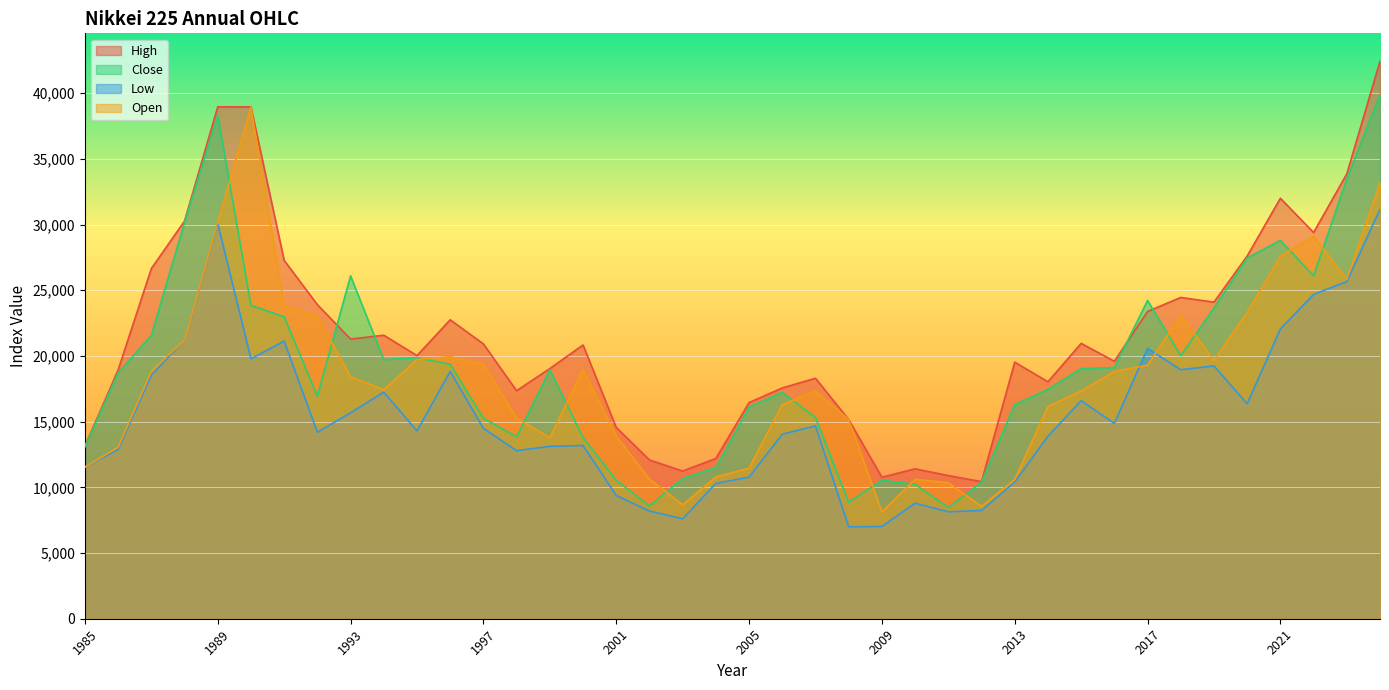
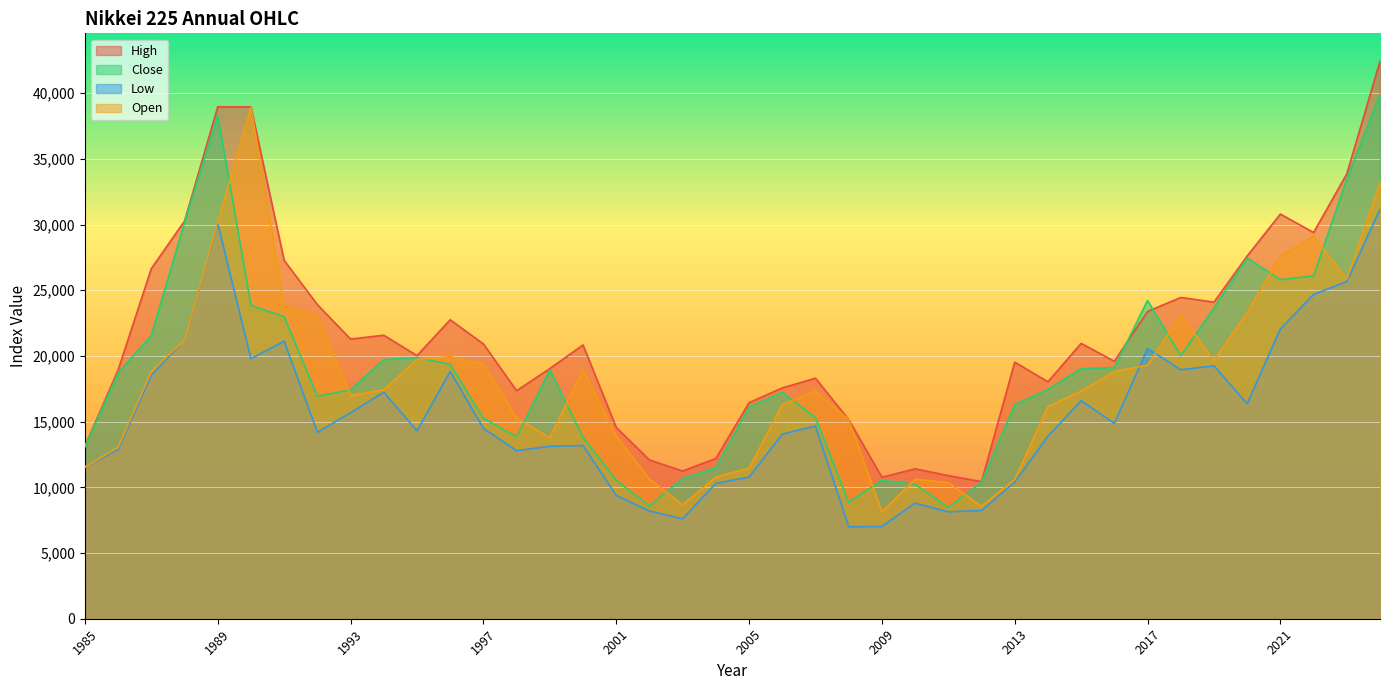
Close, 1993: 26,100 -> 17,400
Open, 1993: 18,400 -> 17,000
High, 2021: 32,000 -> 30,800
Close, 2021: 28,800 -> 25,800
